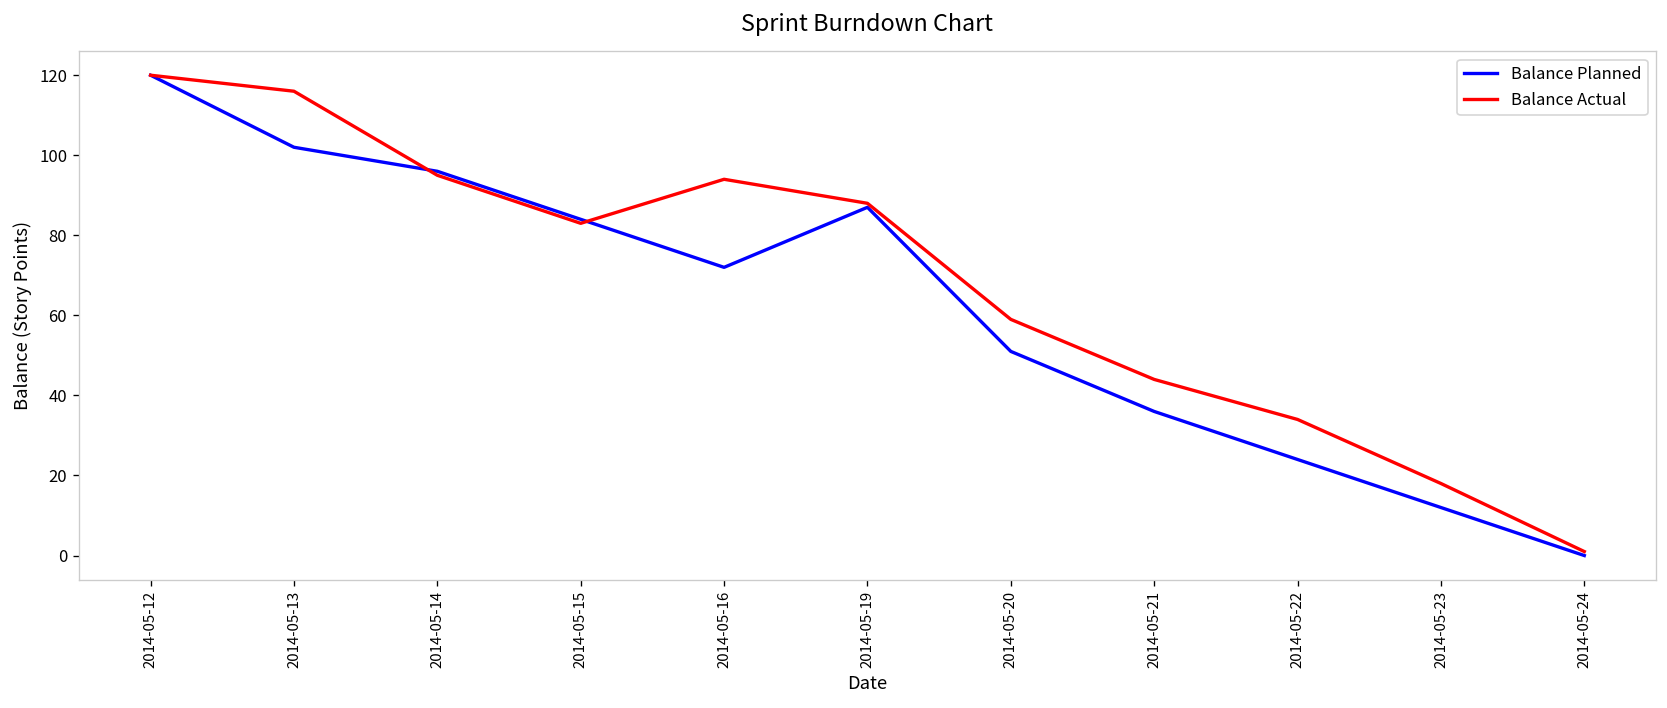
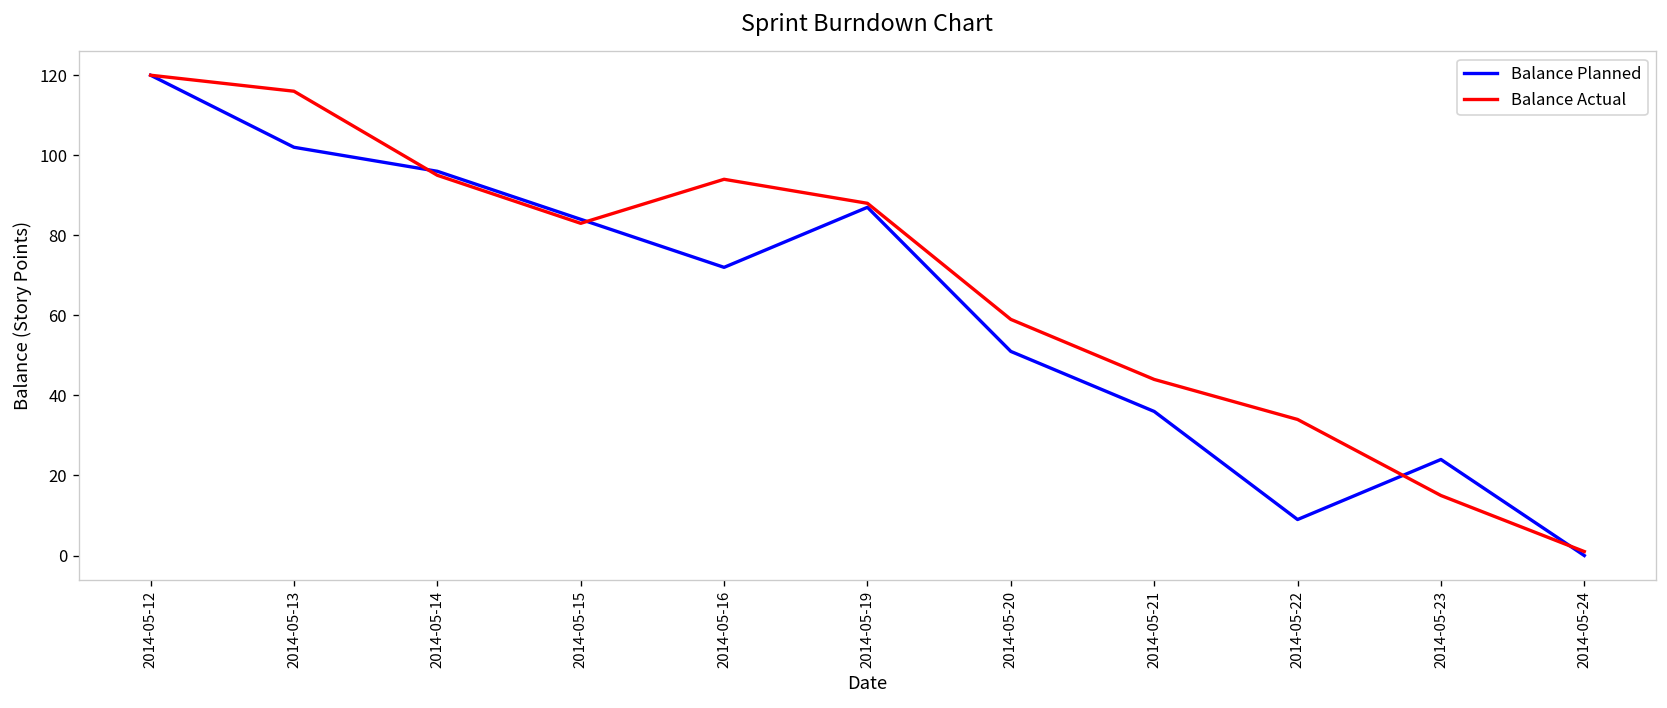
Balance Planned, 2014-05-22: 24 -> 9
Balance Planned, 2014-05-23: 12 -> 24
Balance Actual, 2014-05-23: 18 -> 15
